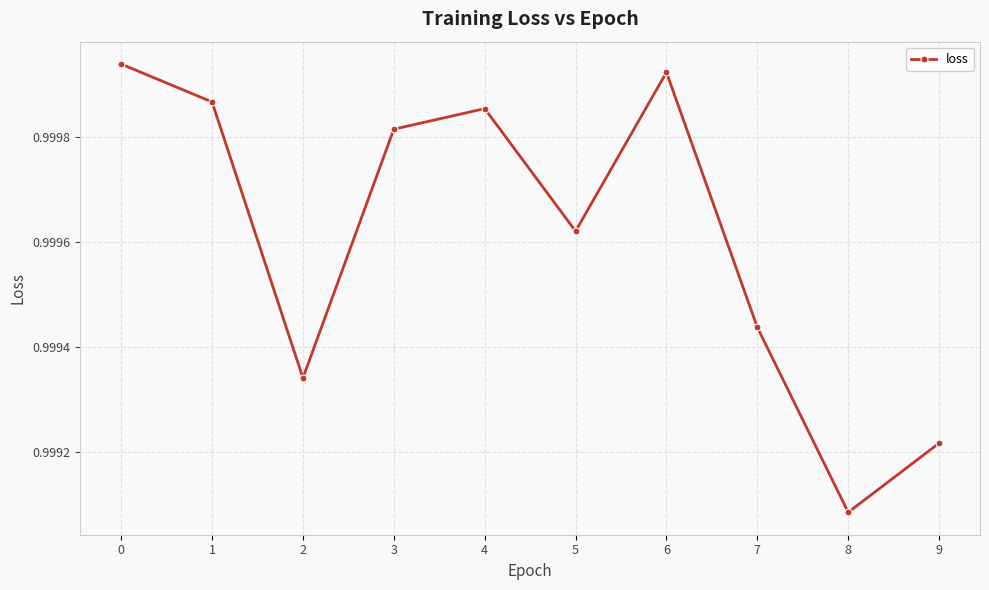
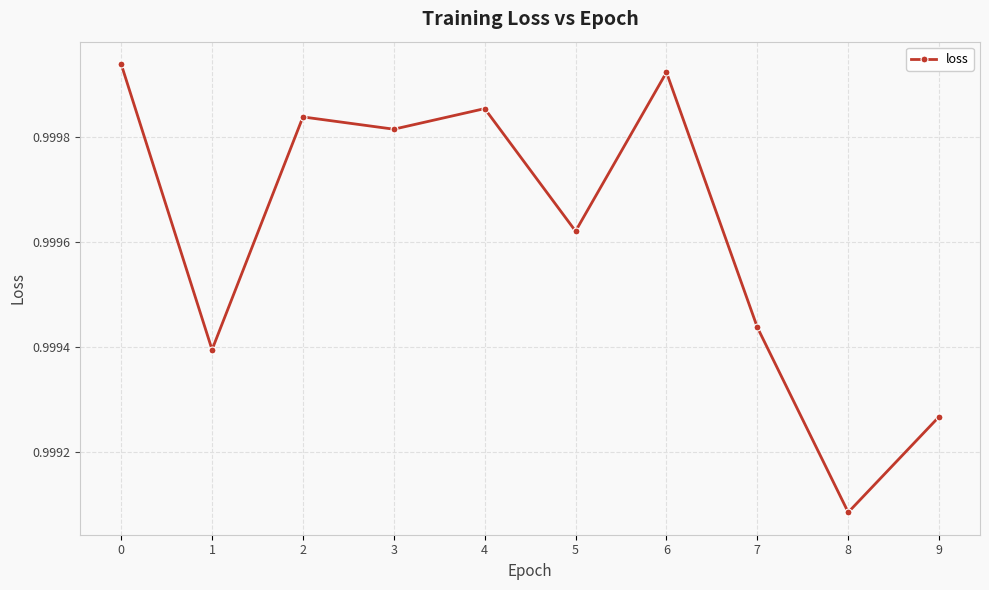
1: 0.99987 -> 0.99939
2: 0.99934 -> 0.99984
9: 0.99922 -> 0.99927
